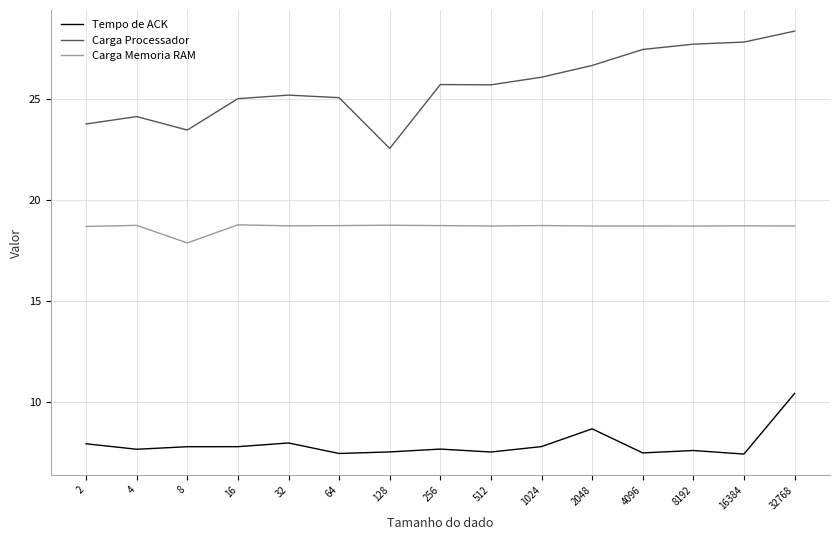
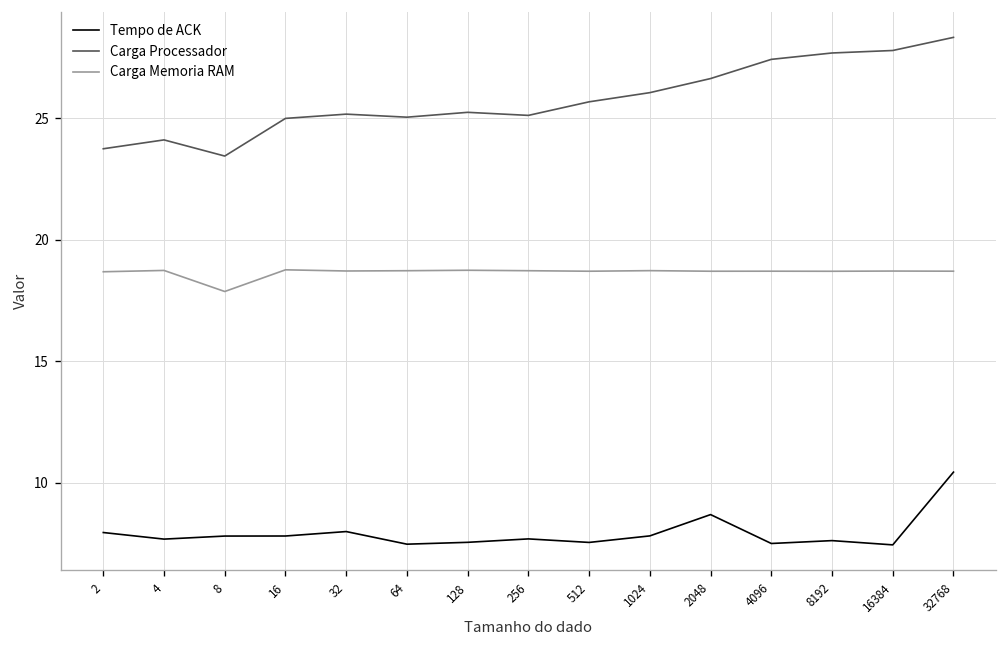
Carga Processador, 128: 22.5 -> 25.3
Carga Processador, 256: 25.7 -> 25.1
